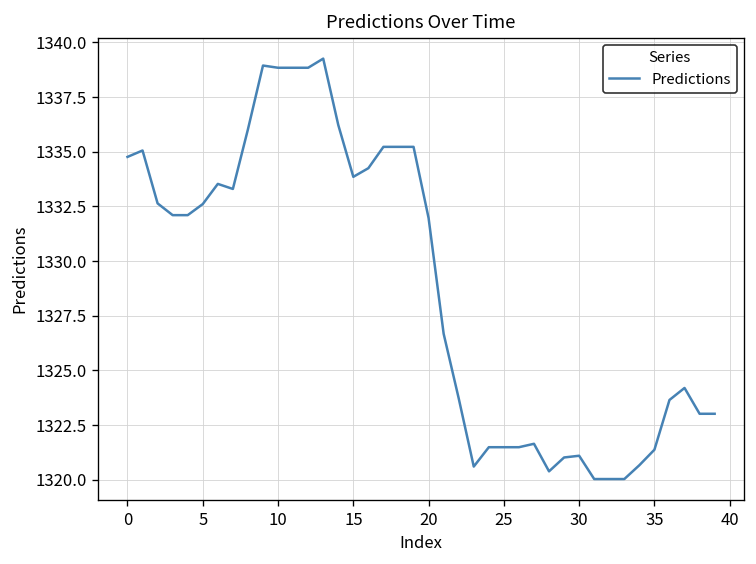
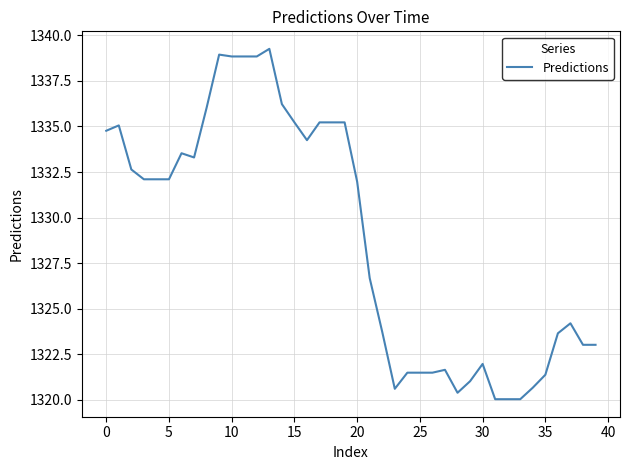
5: 1332.6 -> 1332.1
15: 1333.9 -> 1335.2
30: 1321.1 -> 1322.0
